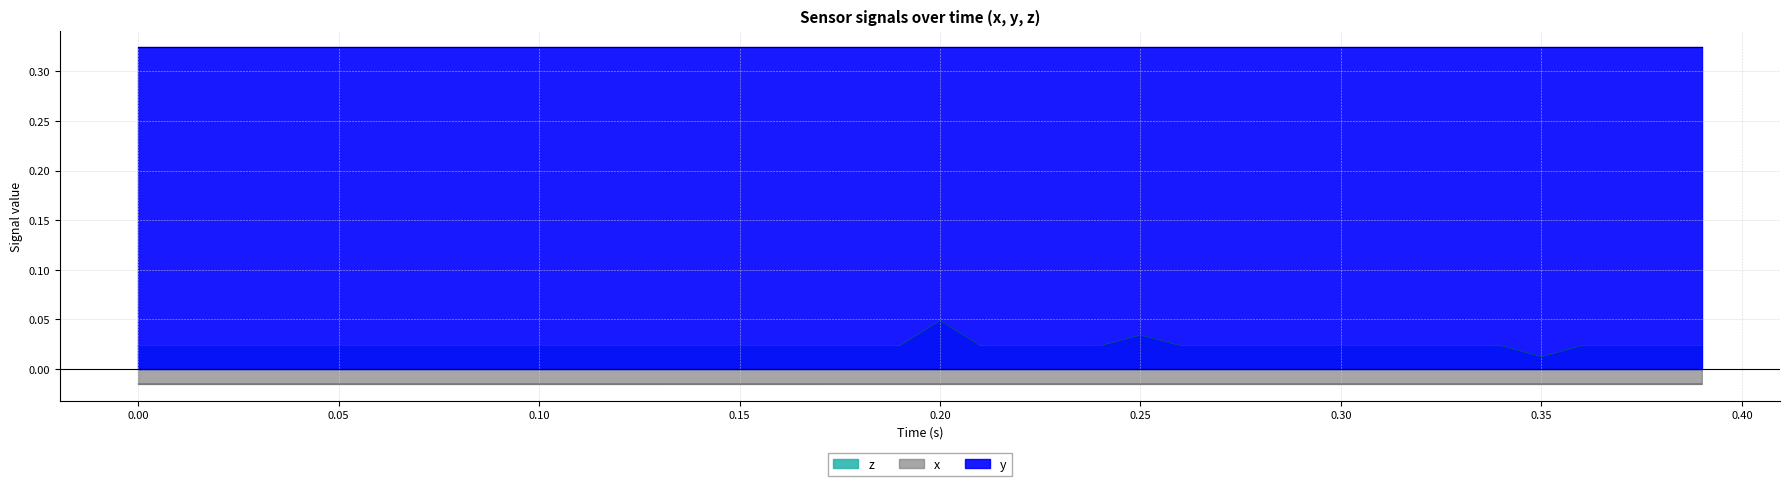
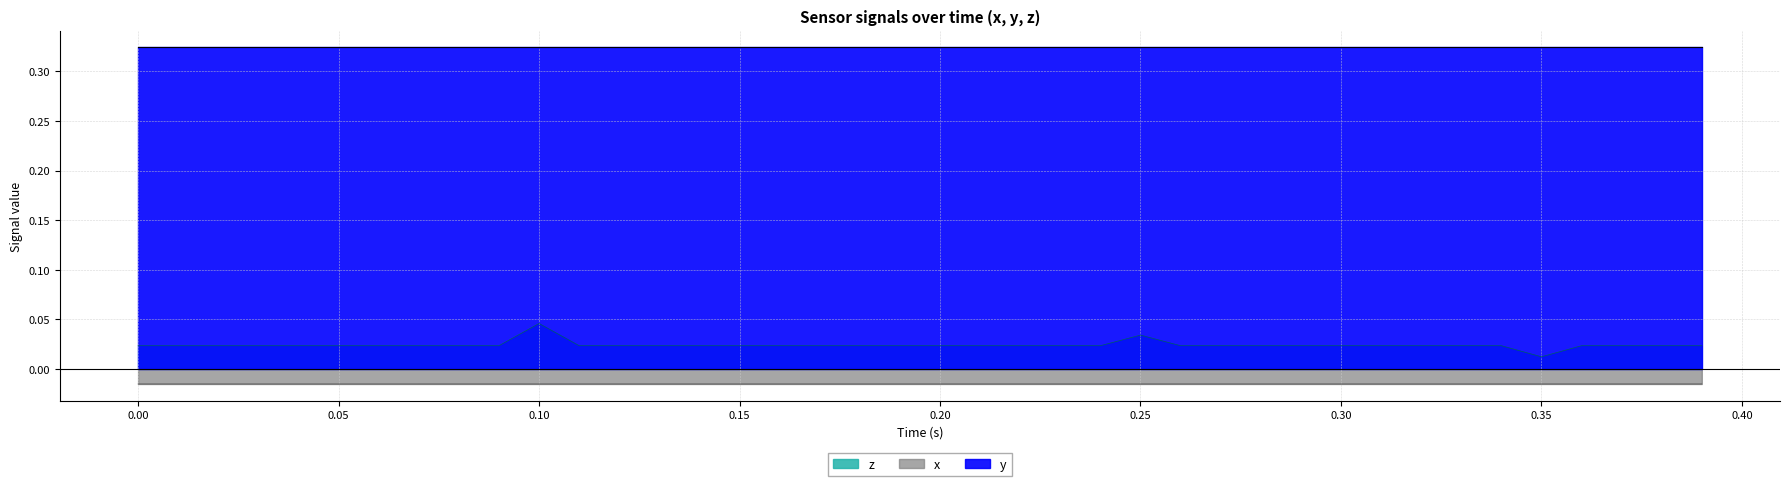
z, 0.10: 0.02 -> 0.05
z, 0.20: 0.05 -> 0.02
